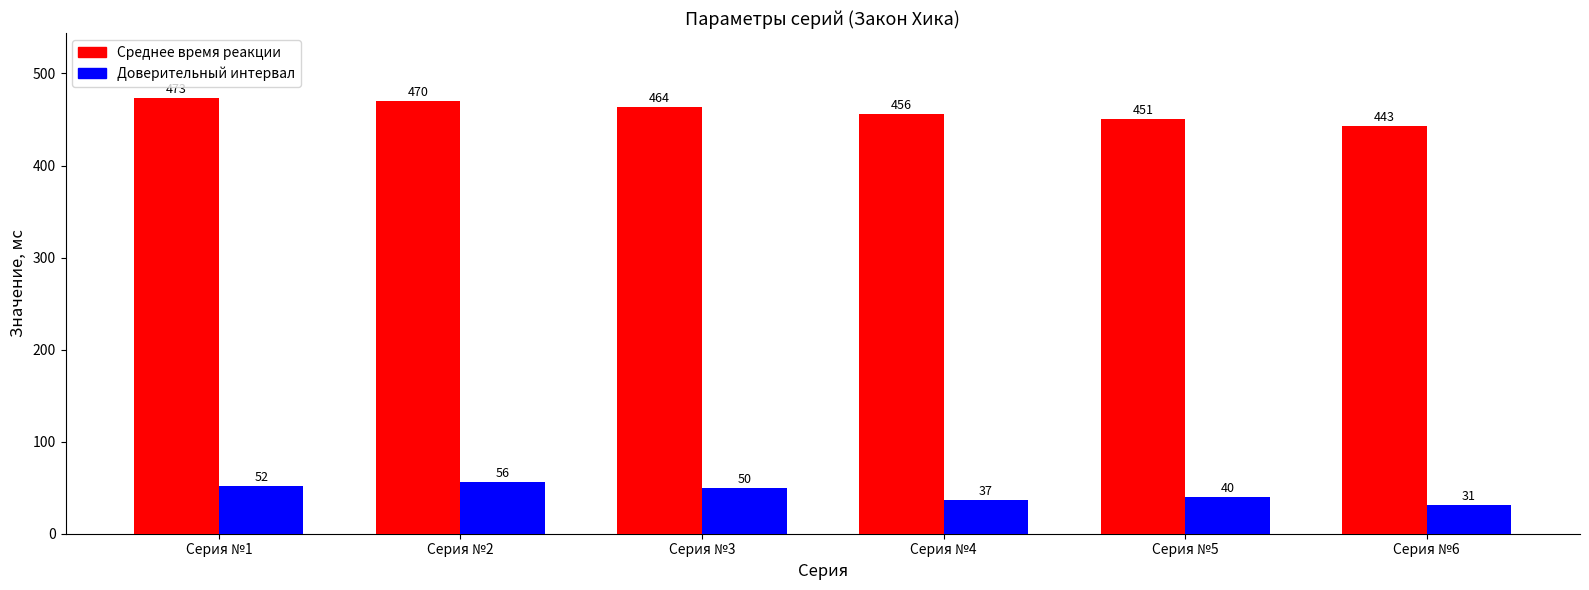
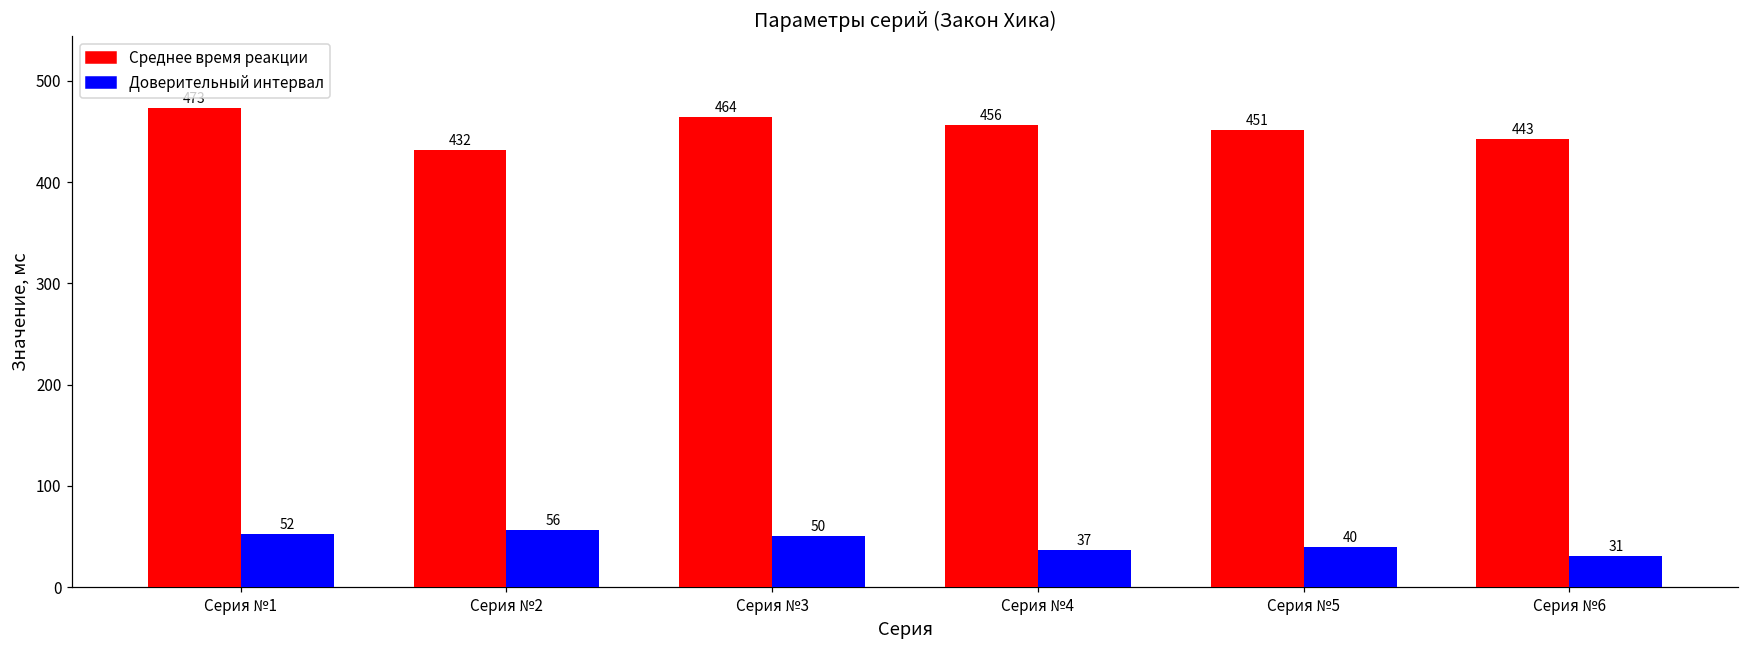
Среднее время реакции, Серия №2: 470 -> 432
